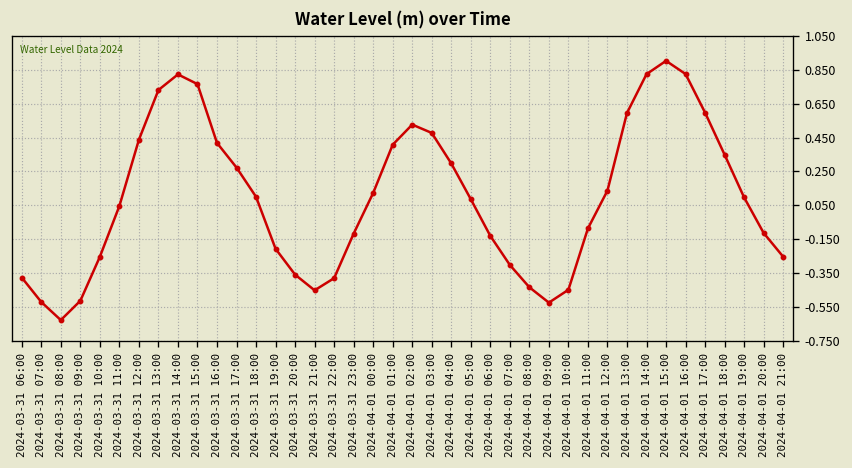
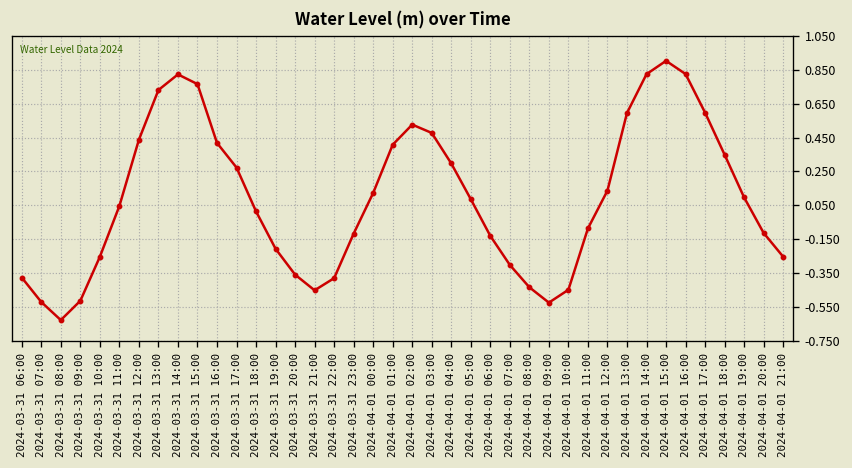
2024-03-31 18:00: 0.10 -> 0.01
